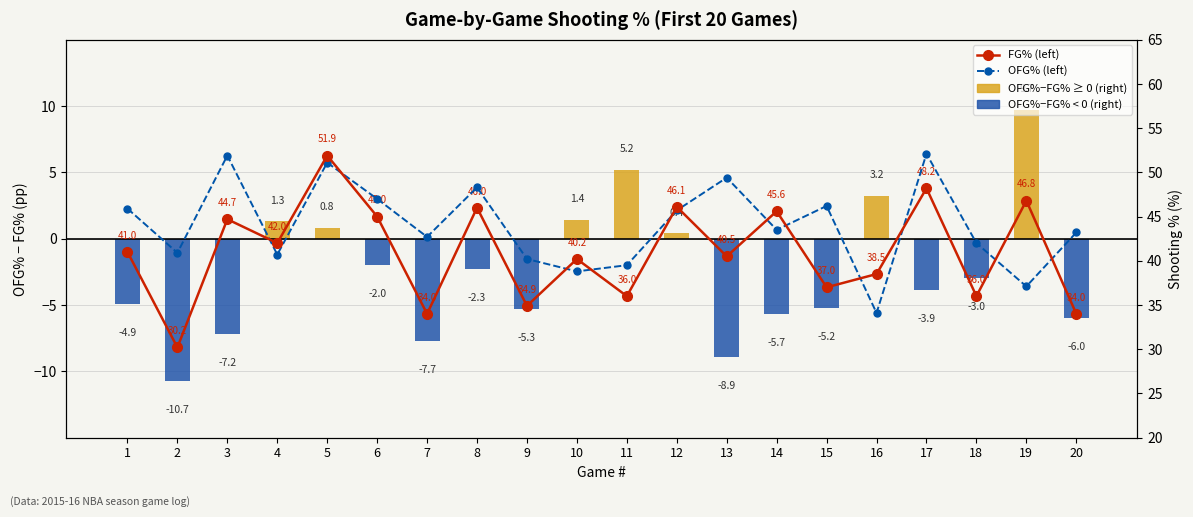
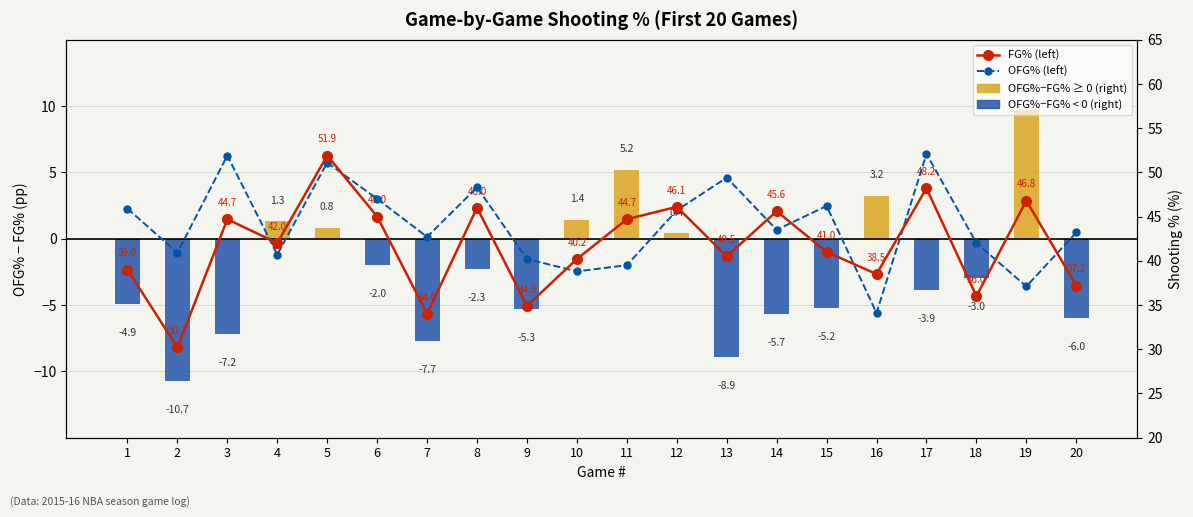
FG% (left), 1: 41.0 -> 39.0
FG% (left), 11: 36.0 -> 44.7
FG% (left), 15: 37.0 -> 41.0
FG% (left), 20: 34.0 -> 37.2
